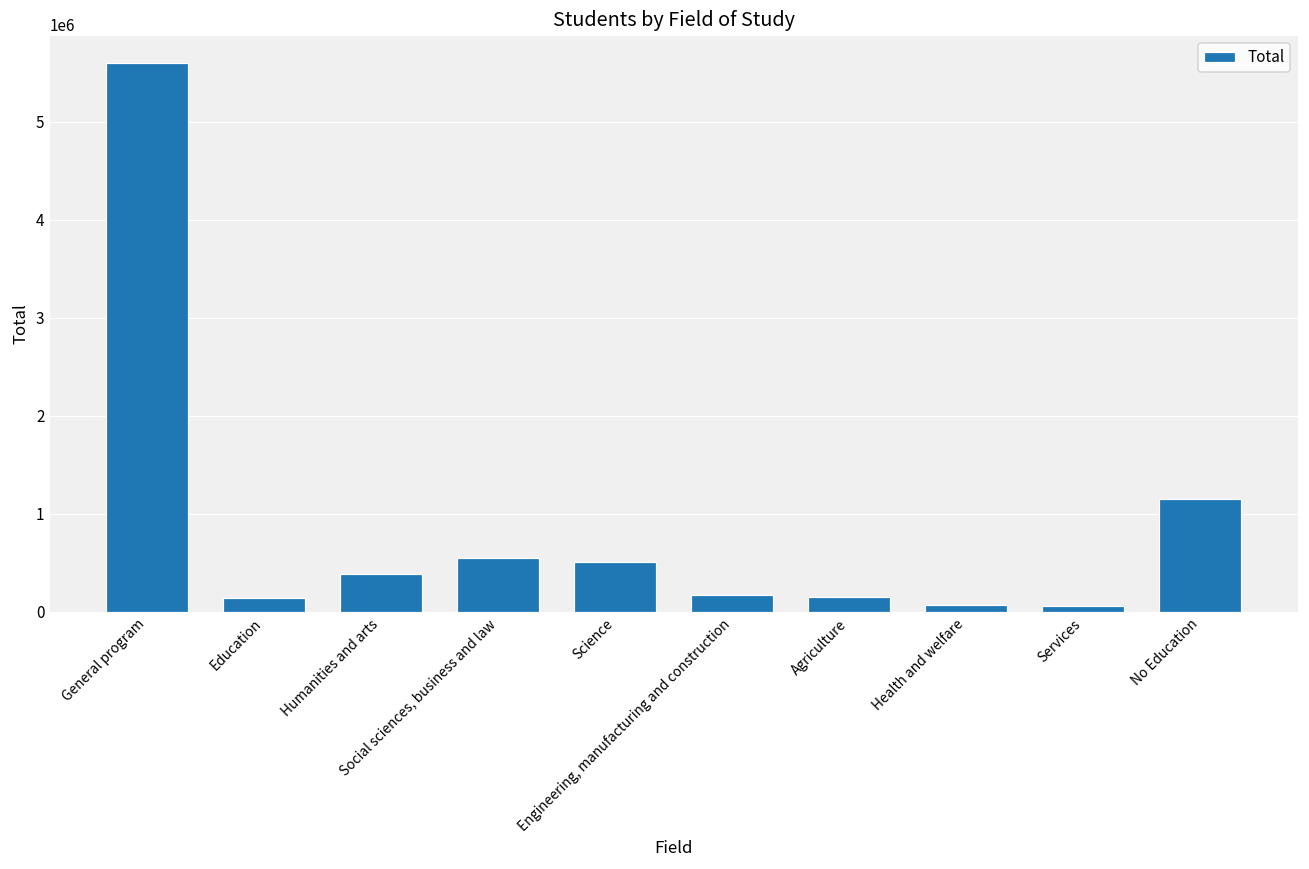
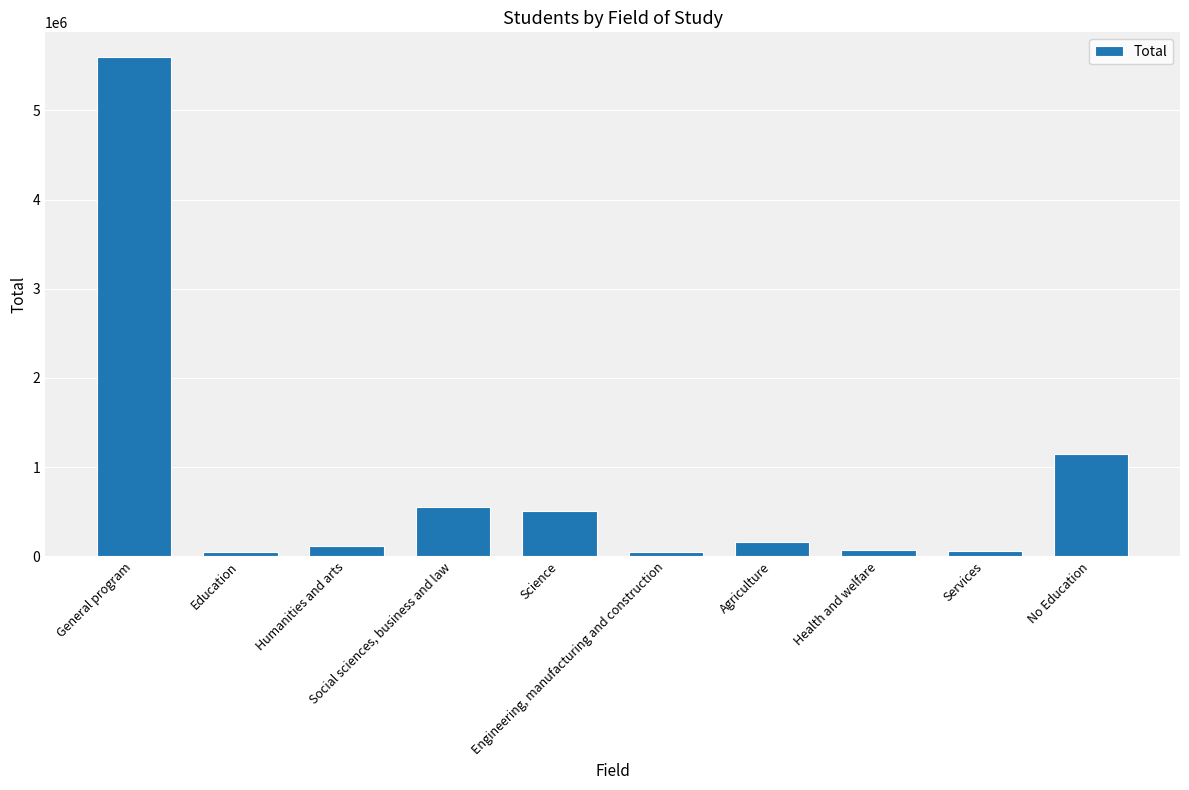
Education: 100000 -> 0
Humanities and arts: 400000 -> 100000
Engineering, manufacturing and construction: 200000 -> 100000
